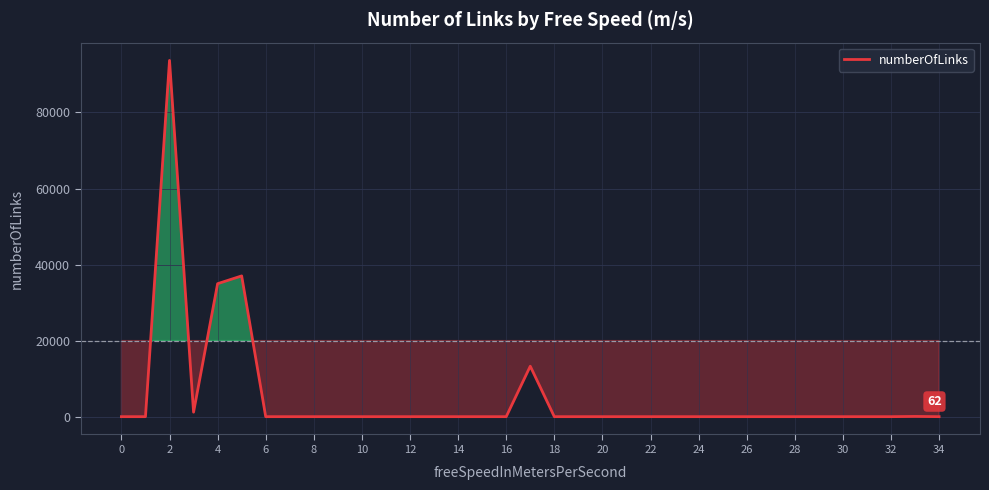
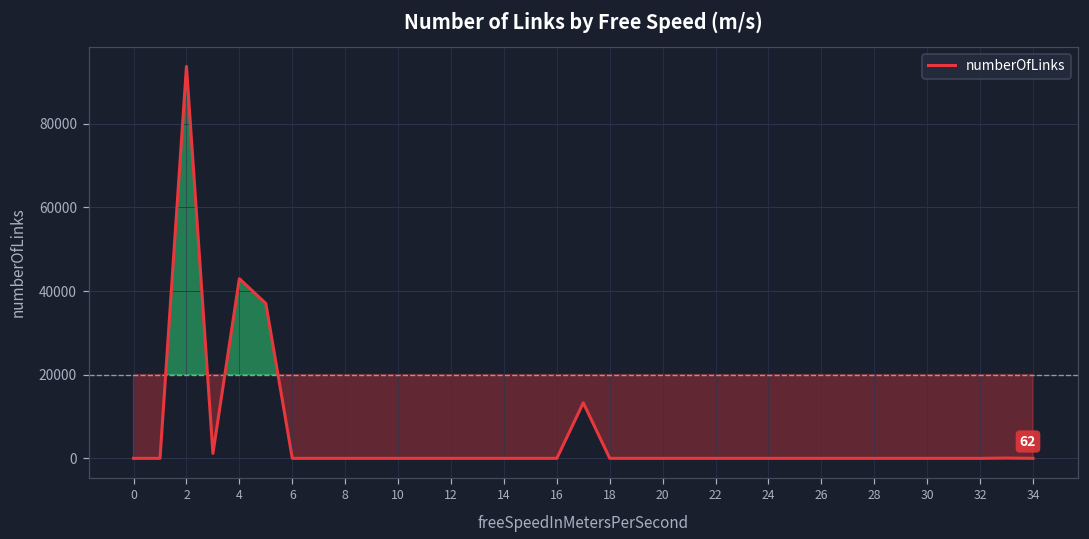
4: 35000 -> 43000
